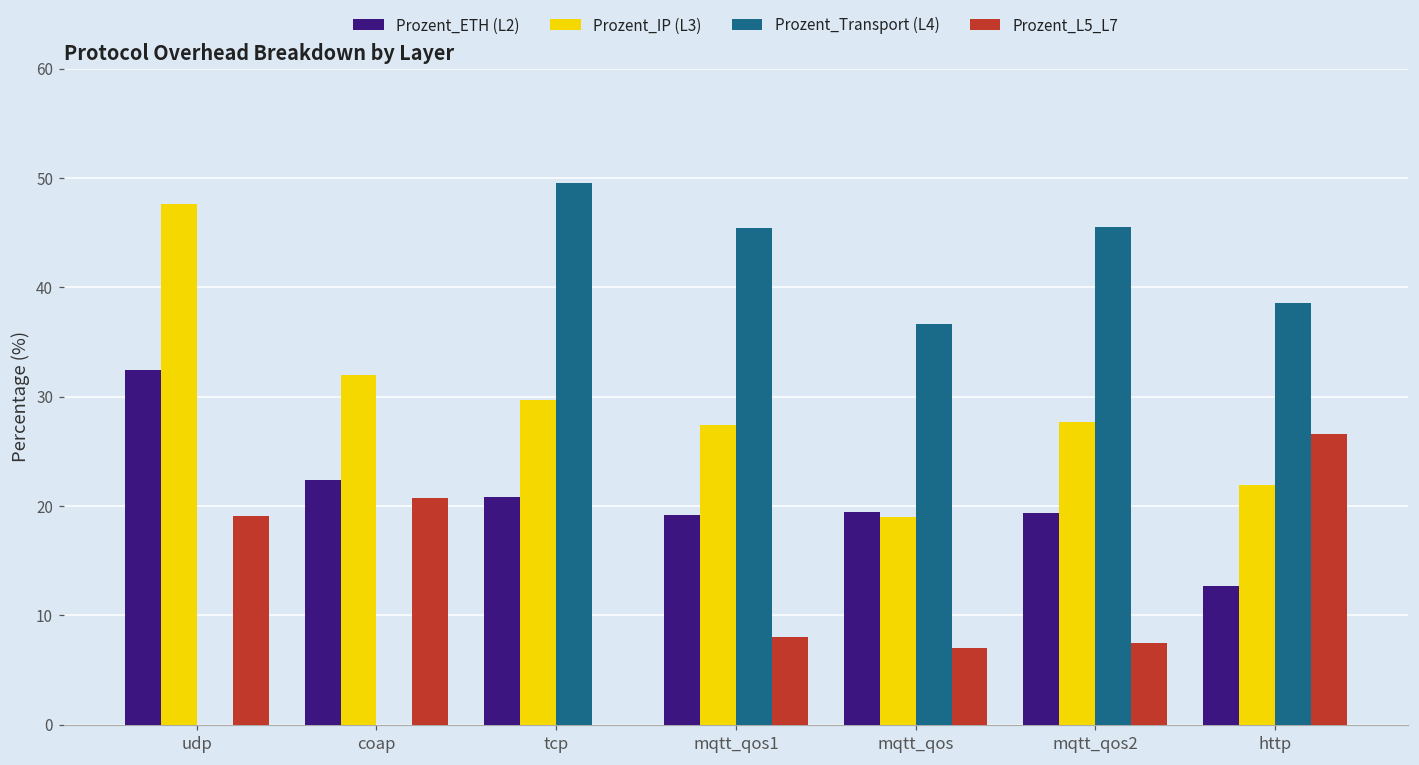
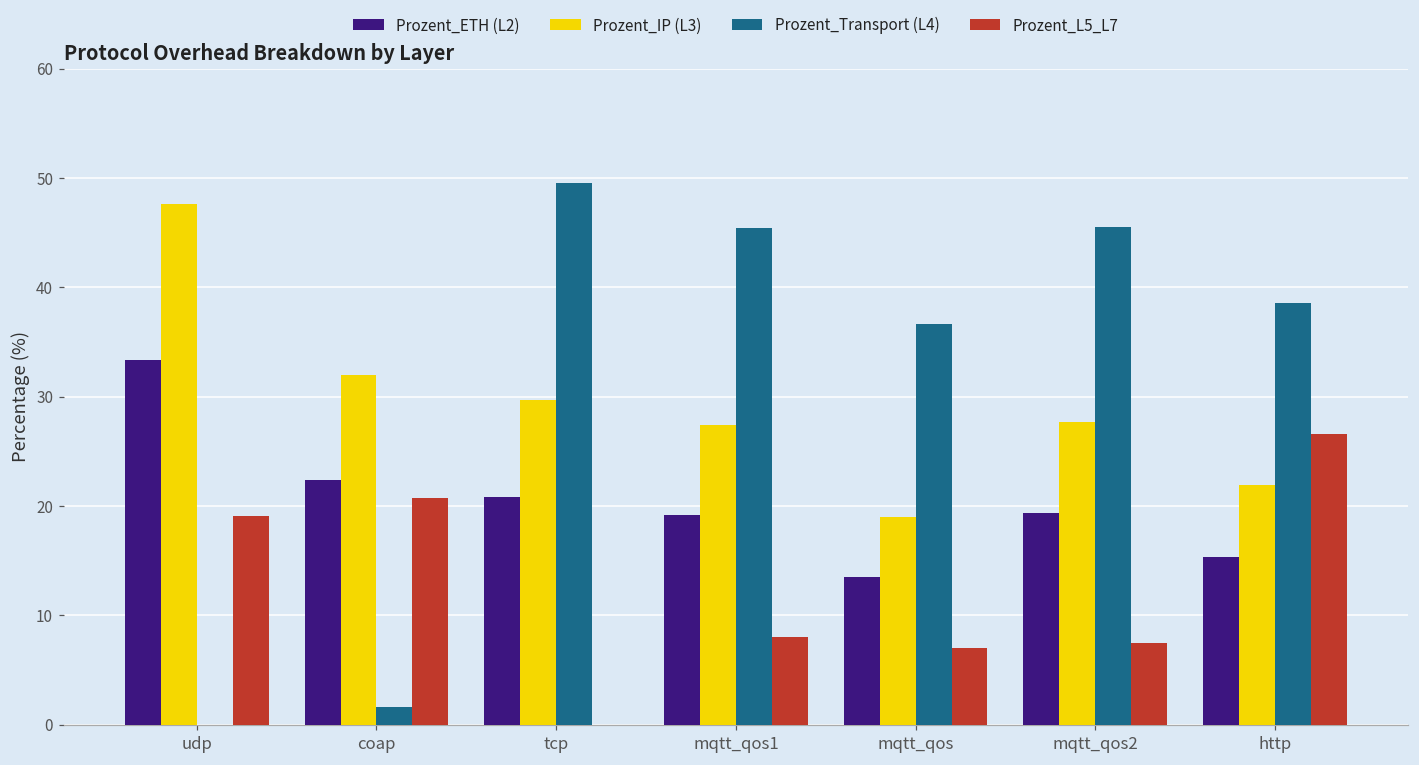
Prozent_ETH (L2), udp: 32 -> 33
Prozent_Transport (L4), coap: 0 -> 2
Prozent_ETH (L2), mqtt_qos: 19 -> 13
Prozent_ETH (L2), http: 13 -> 15
